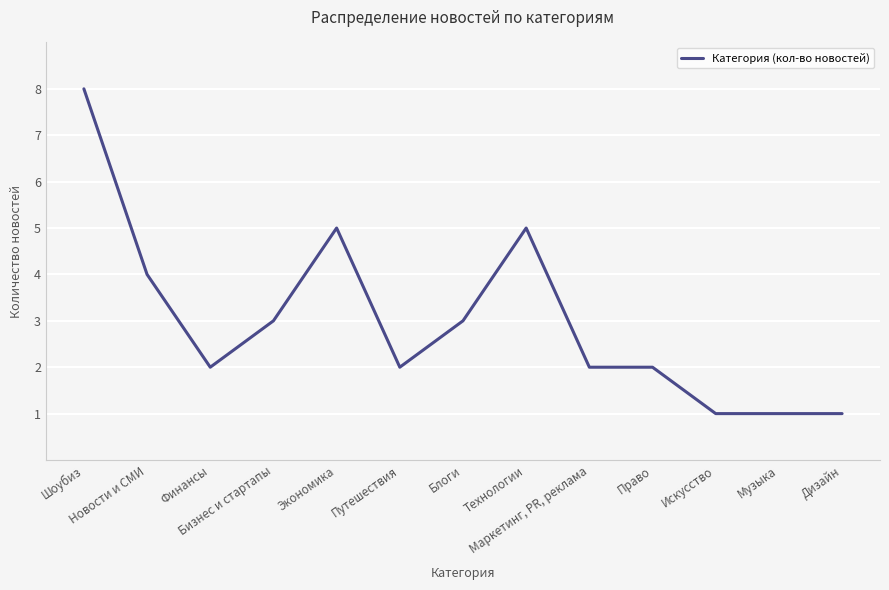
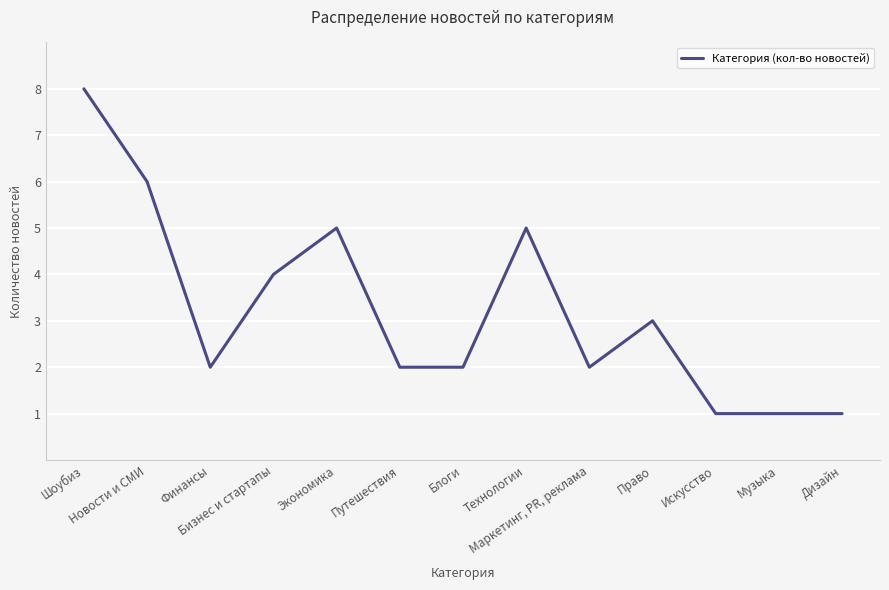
Новости и СМИ: 4 -> 6
Бизнес и стартапы: 3 -> 4
Блоги: 3 -> 2
Право: 2 -> 3
